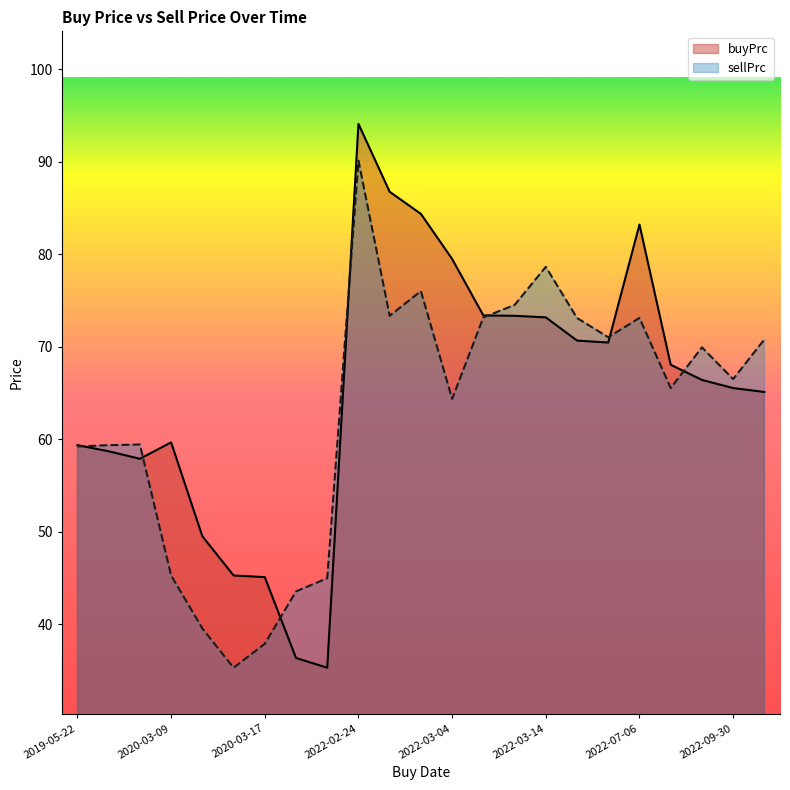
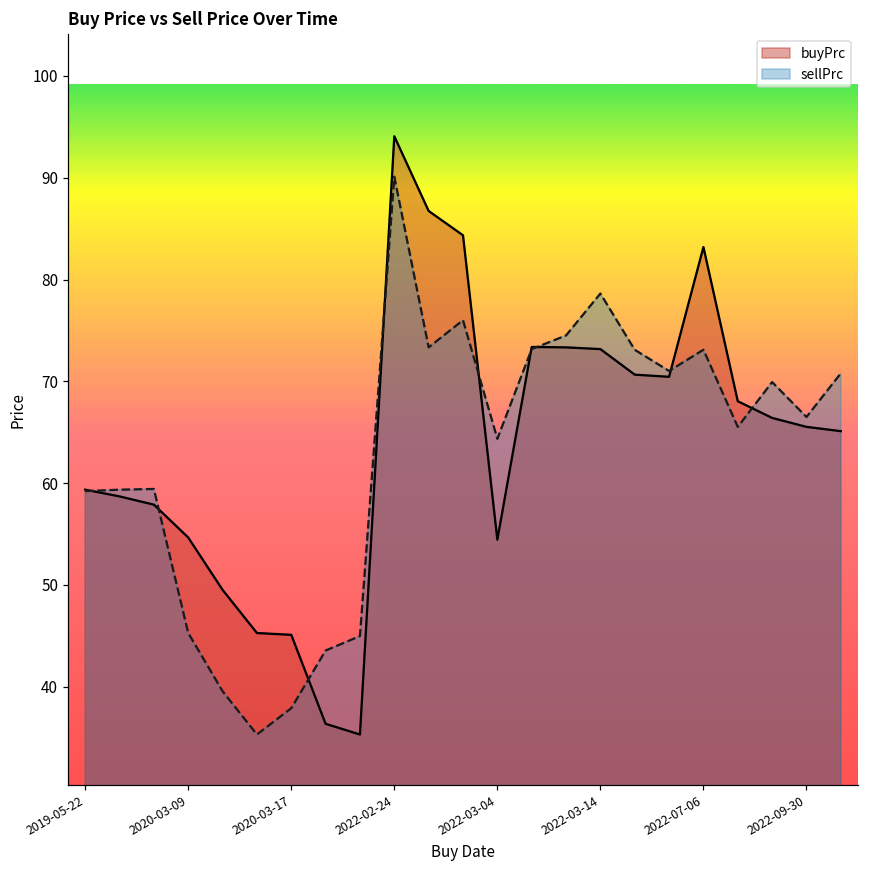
buyPrc, 2020-03-09: 60 -> 55
buyPrc, 2022-03-04: 79 -> 54
